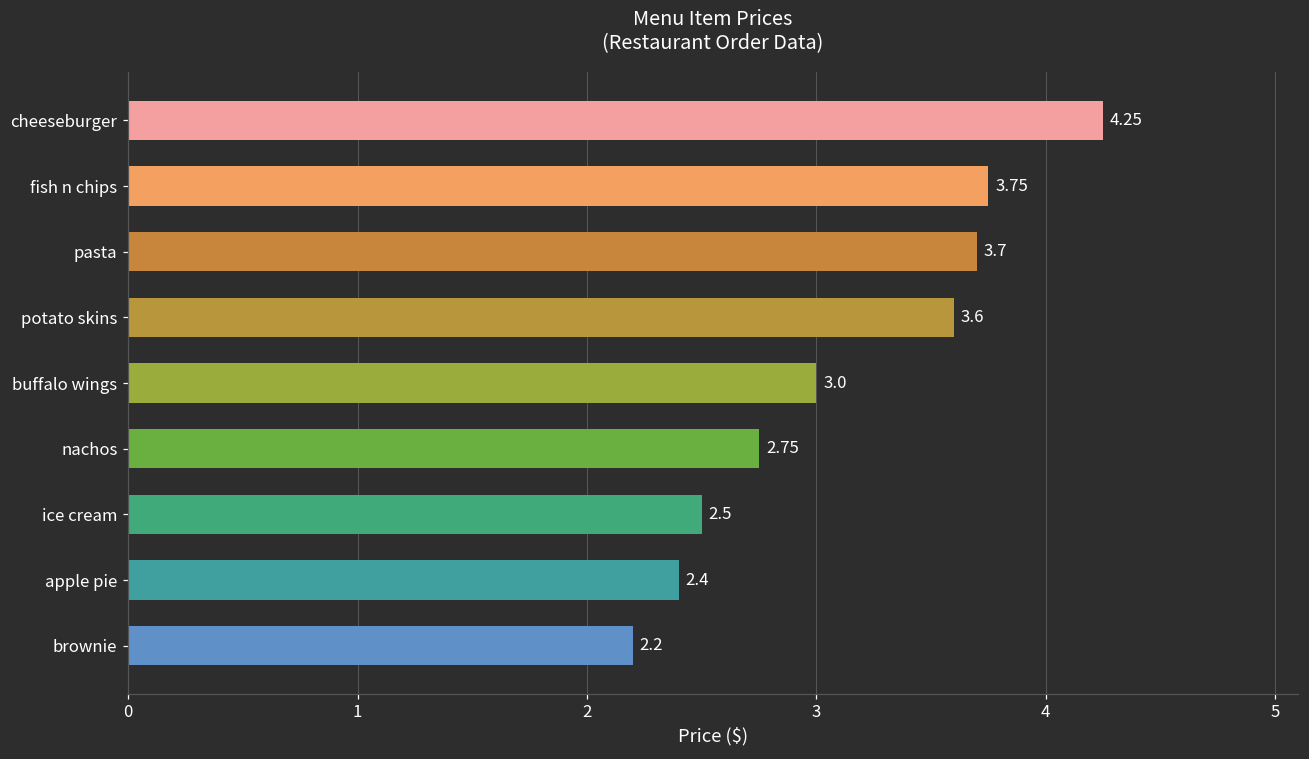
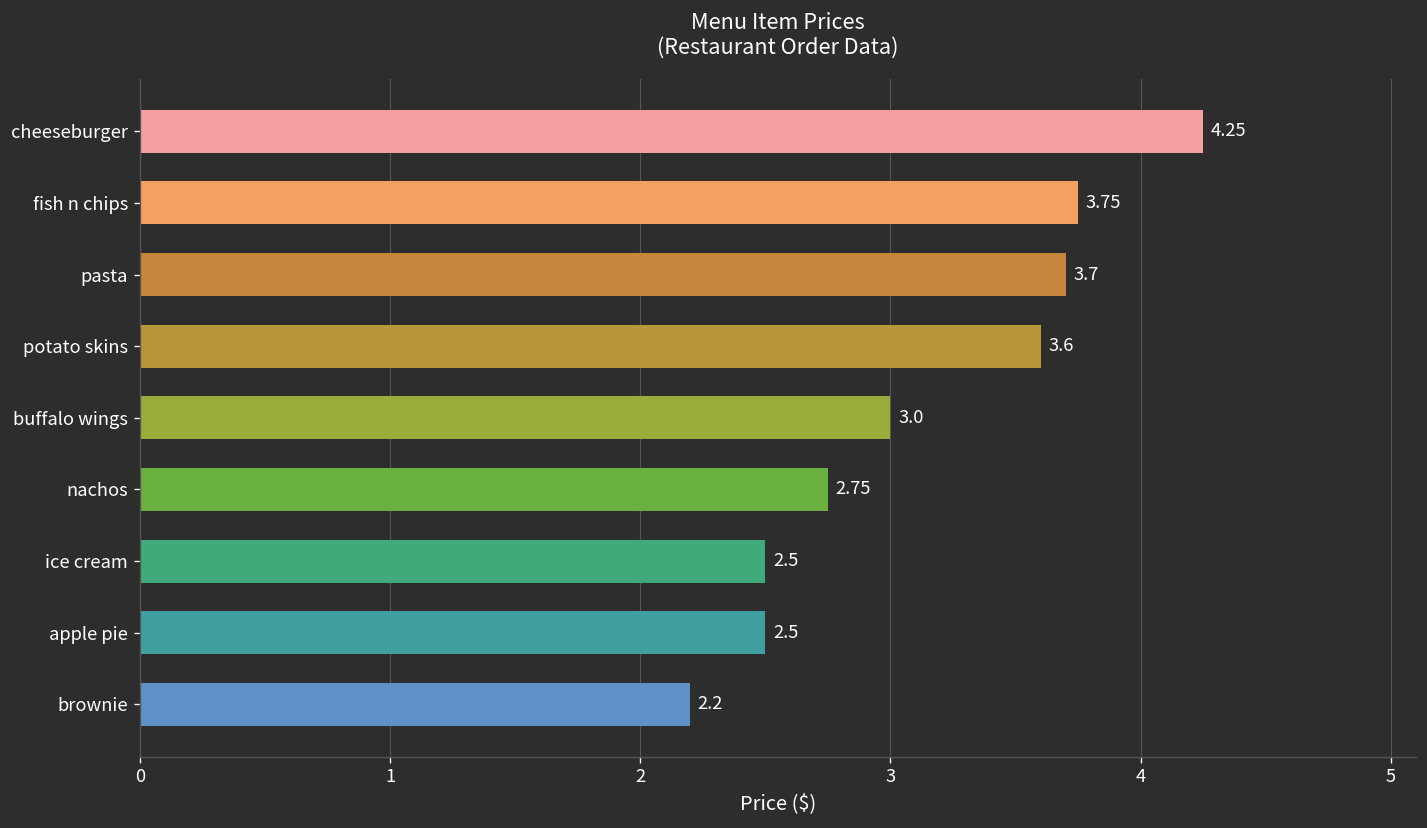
apple pie: 2.4 -> 2.5
